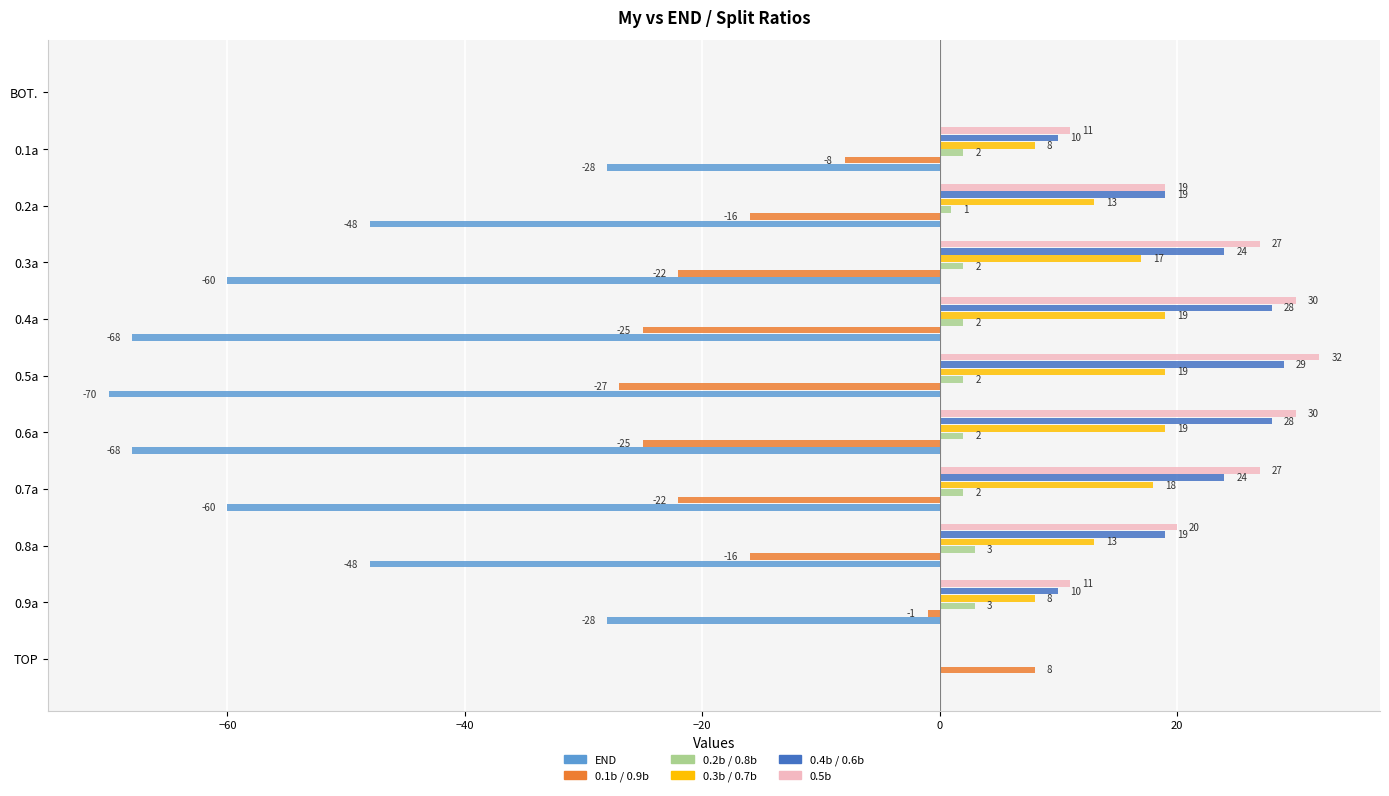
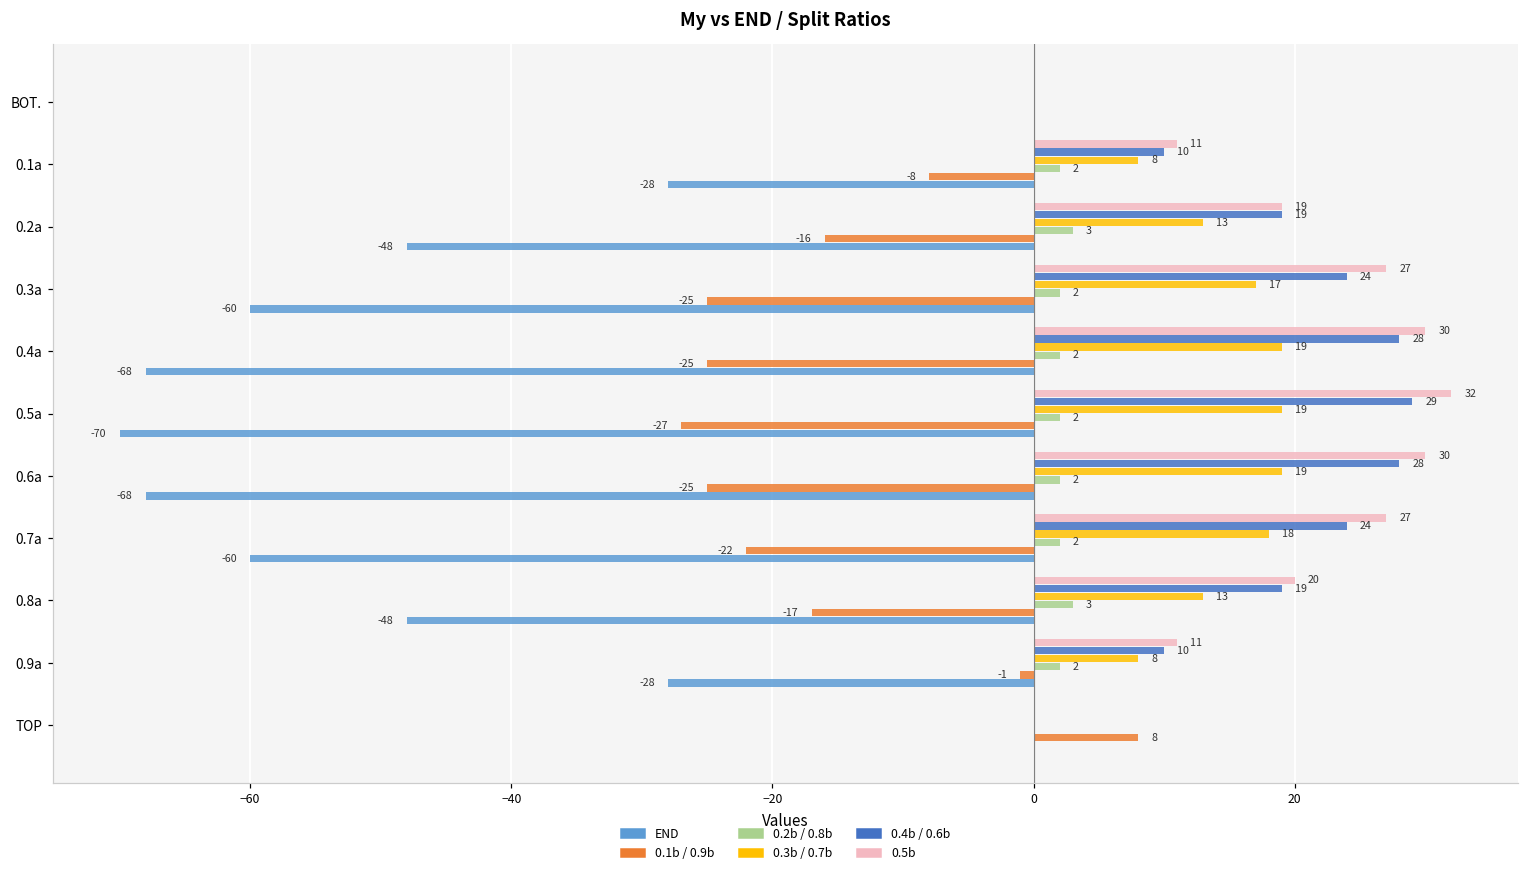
0.2b / 0.8b, 0.2a: 1 -> 3
0.1b / 0.9b, 0.3a: -22 -> -25
0.1b / 0.9b, 0.8a: -16 -> -17
0.2b / 0.8b, 0.9a: 3 -> 2
